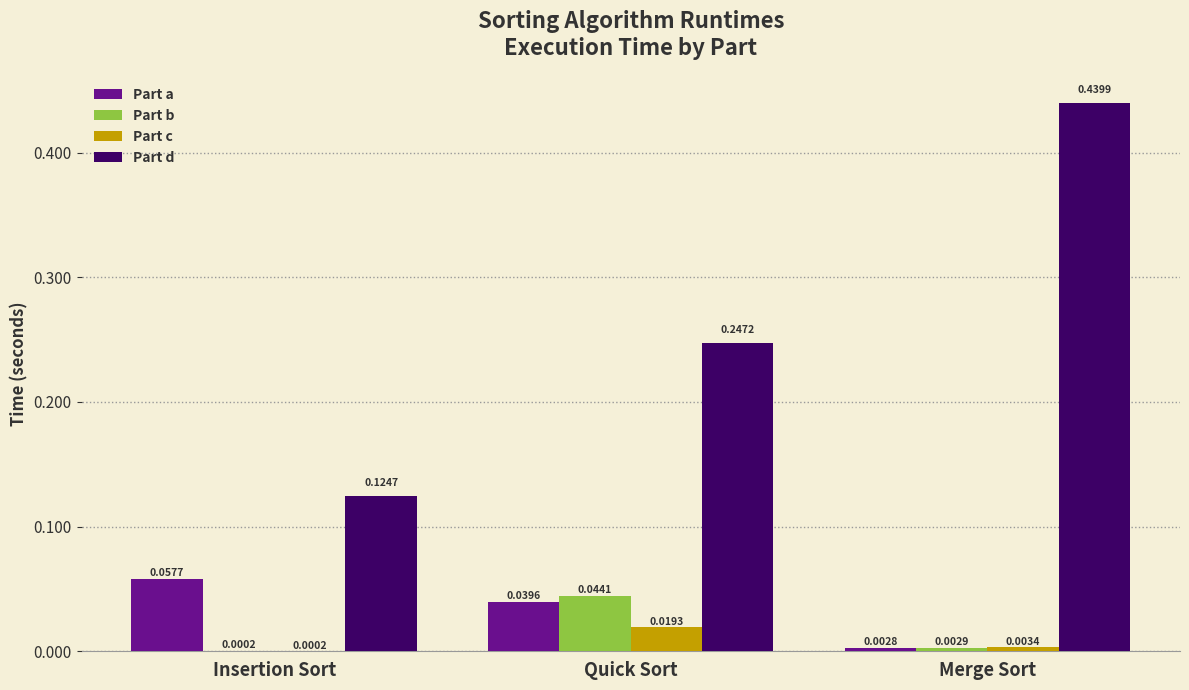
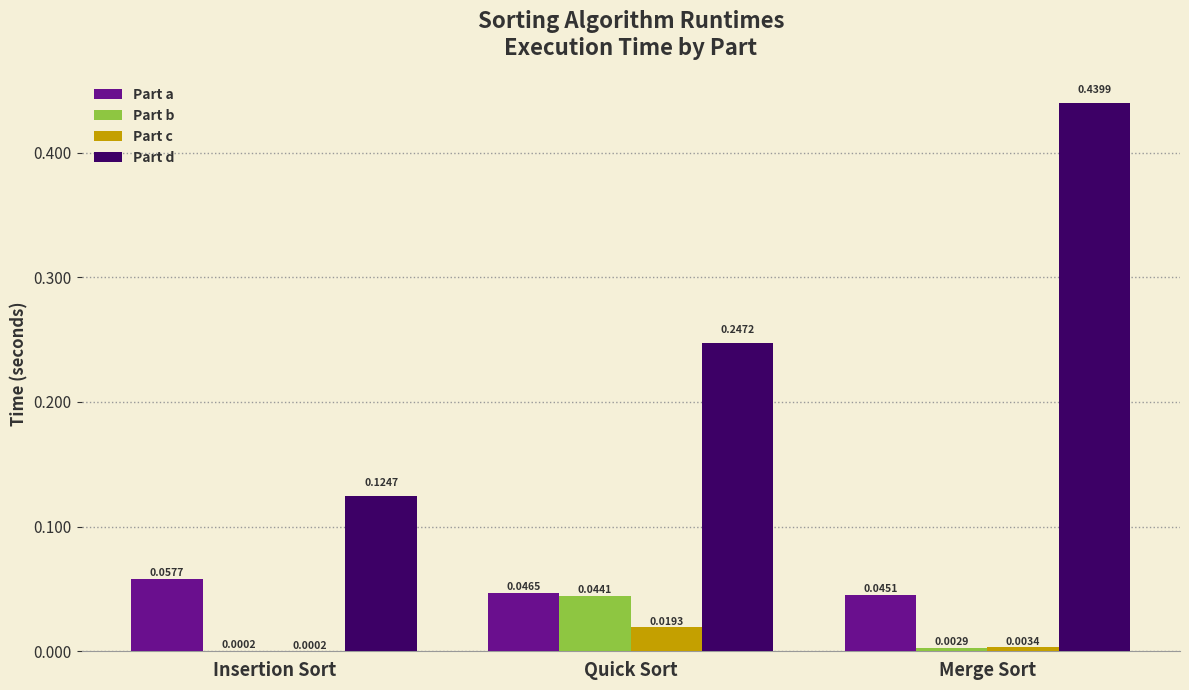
Part a, Quick Sort: 0.0396 -> 0.0465
Part a, Merge Sort: 0.0028 -> 0.0451
